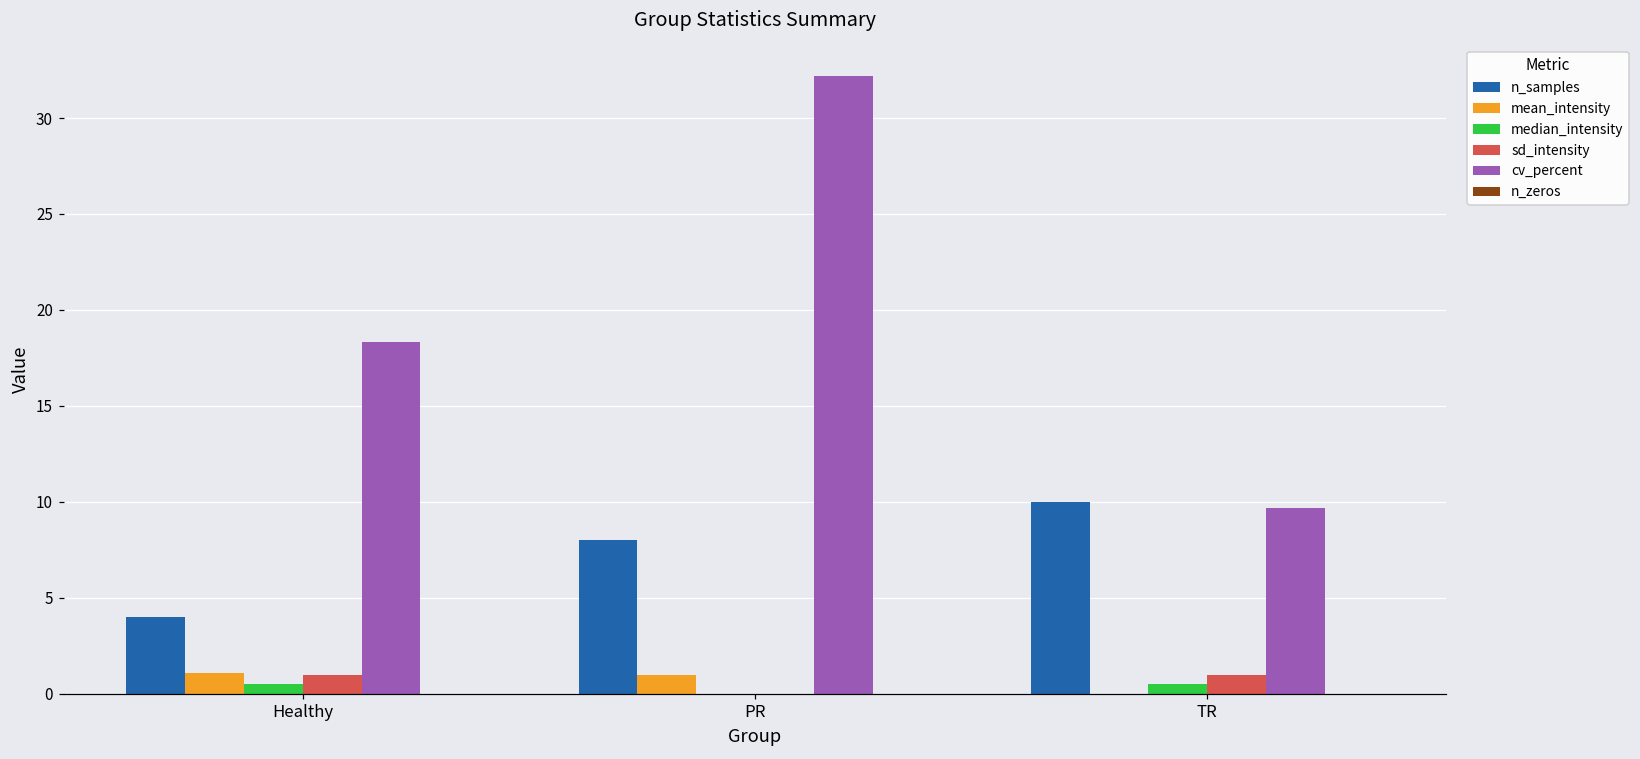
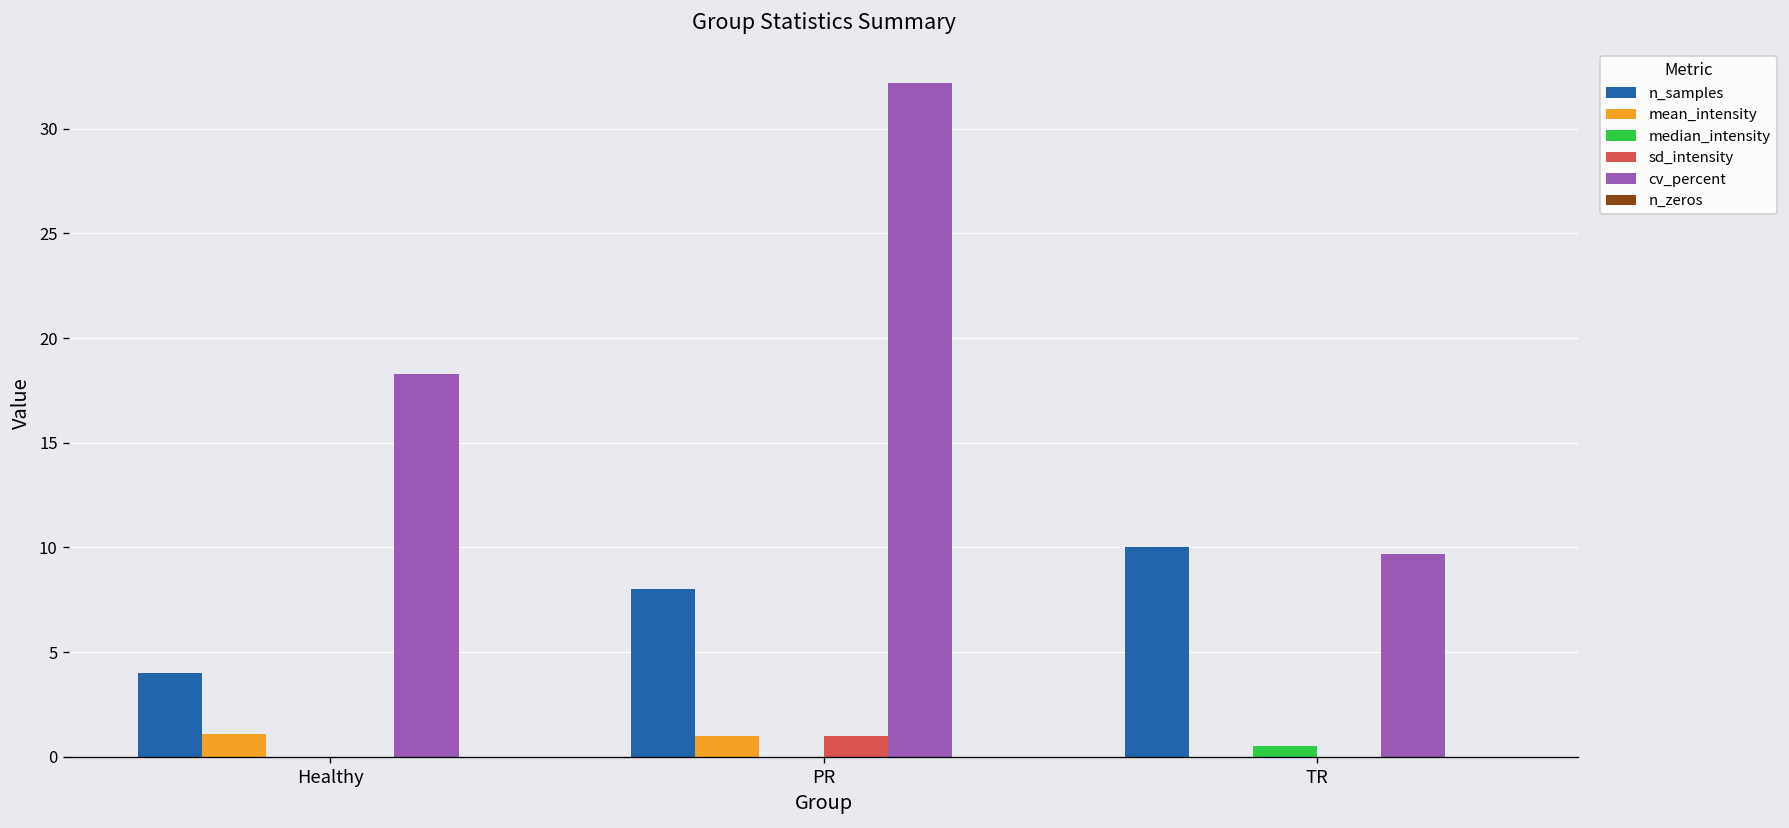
median_intensity, Healthy: 0.5 -> 0.0
sd_intensity, Healthy: 1 -> 0
sd_intensity, PR: 0 -> 1
sd_intensity, TR: 1 -> 0
